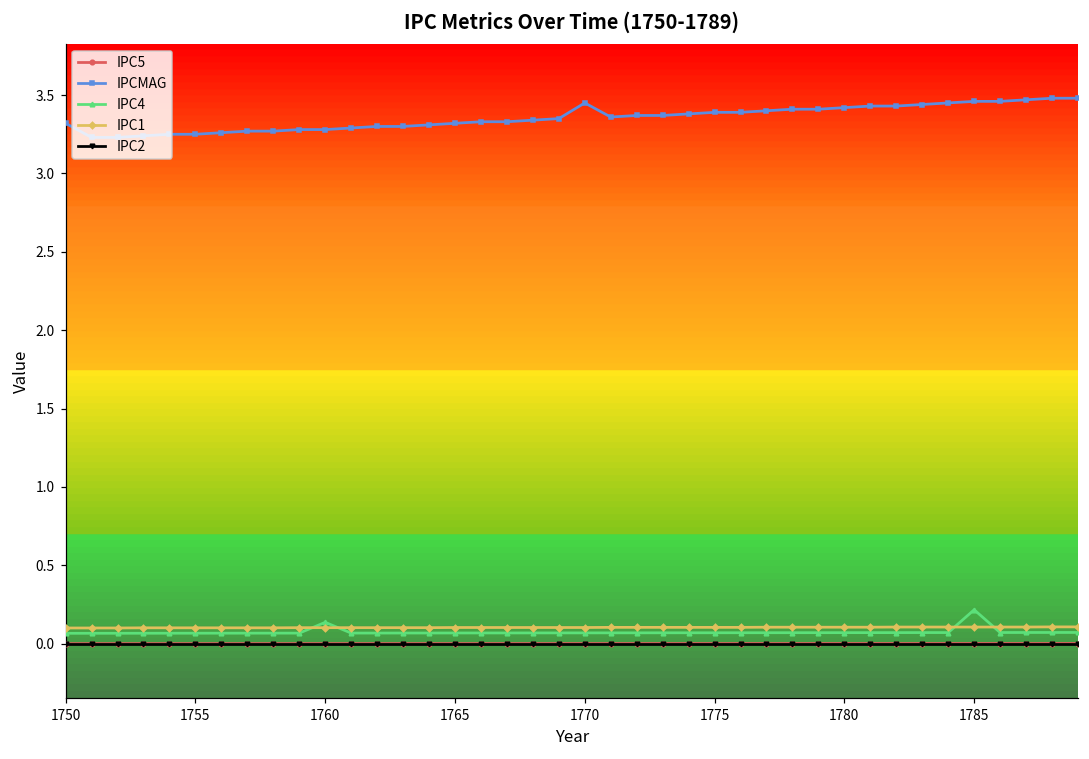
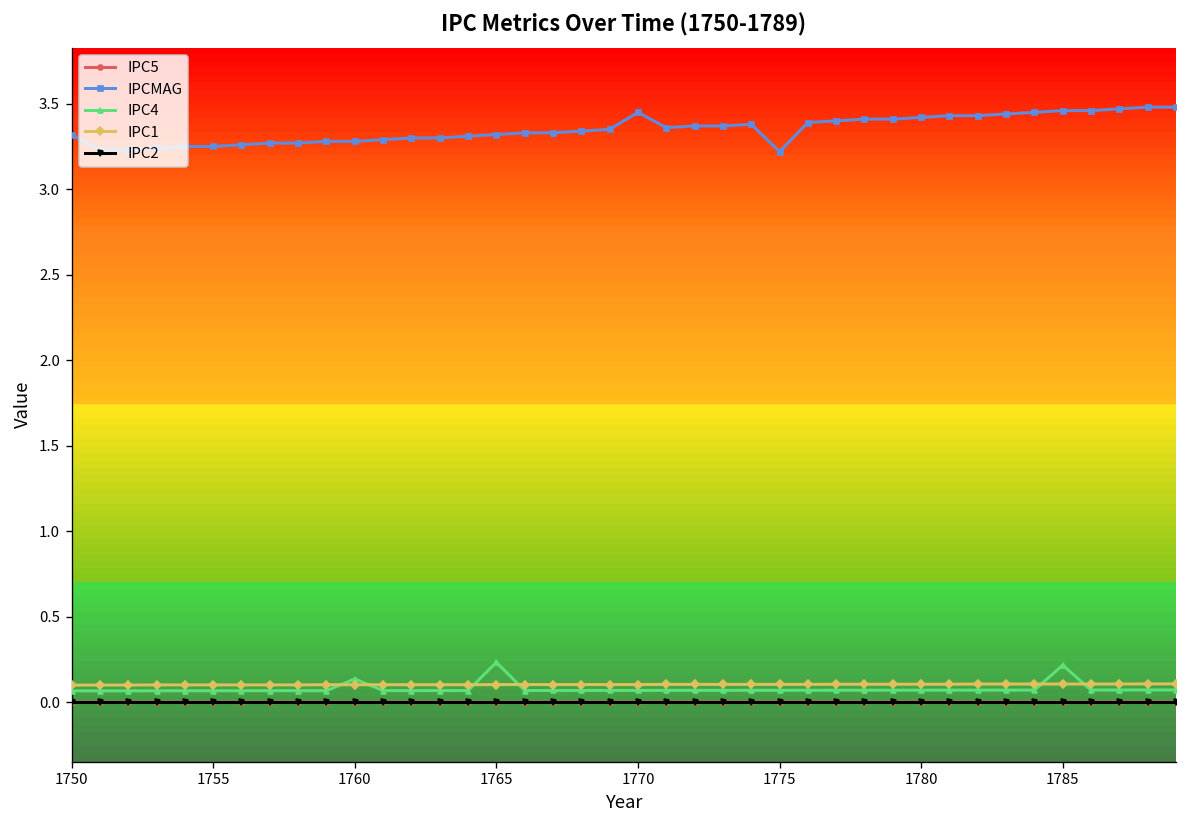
IPC4, 1765: 0.07 -> 0.23
IPCMAG, 1775: 3.39 -> 3.22
